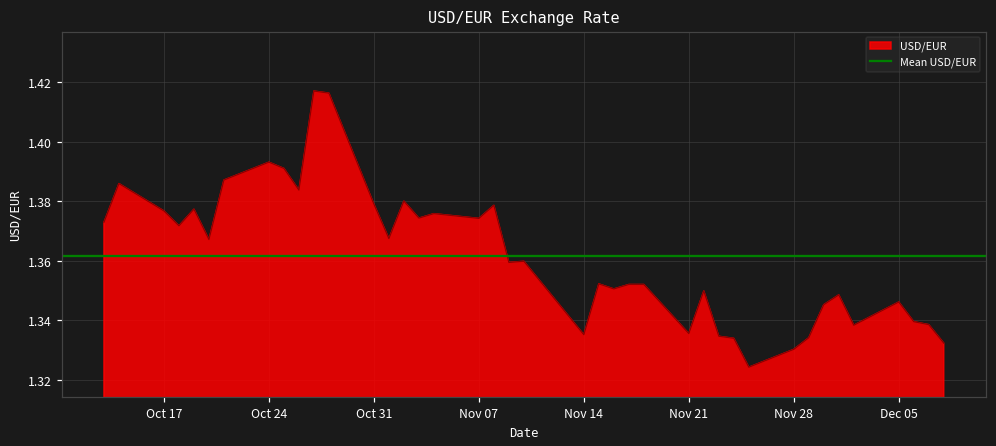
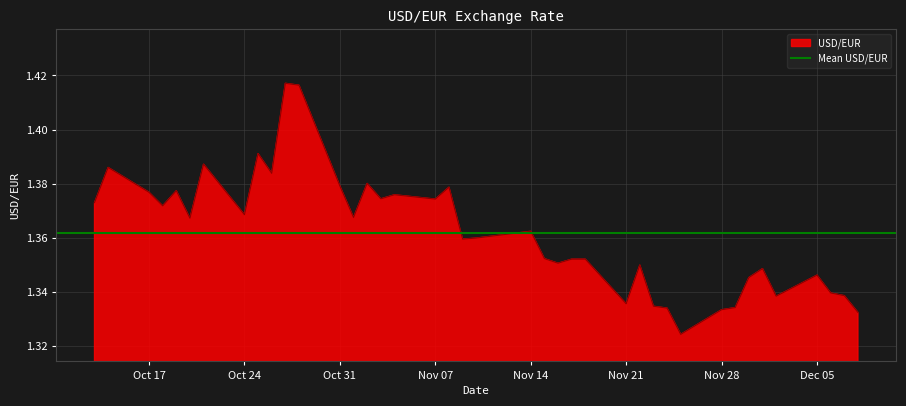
Oct 24: 1.393 -> 1.369
Nov 14: 1.335 -> 1.362
Nov 28: 1.330 -> 1.333
